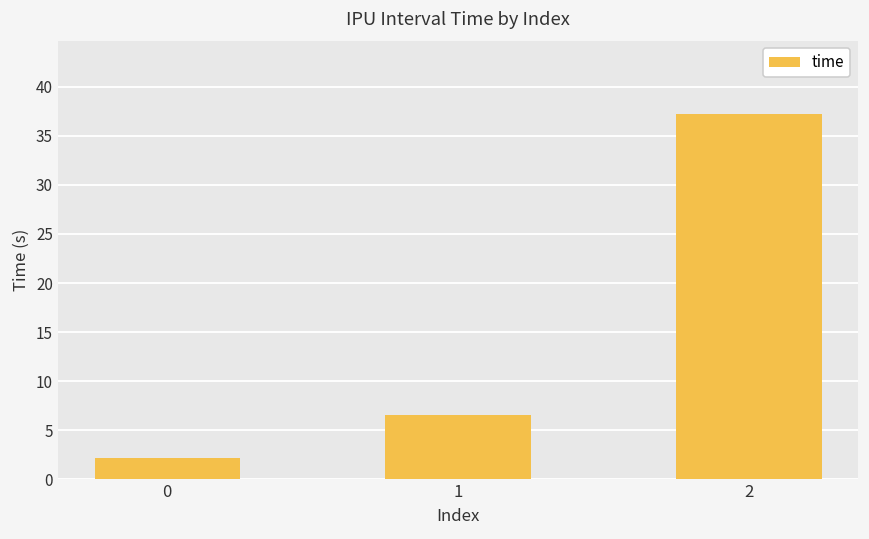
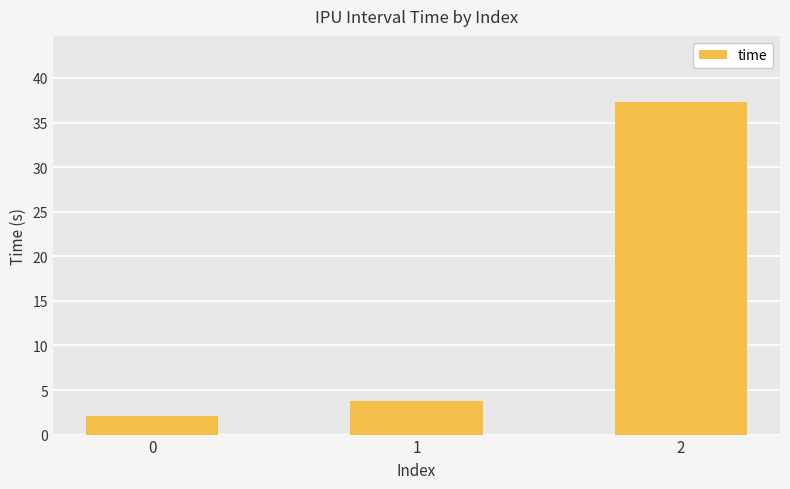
1: 7 -> 4
